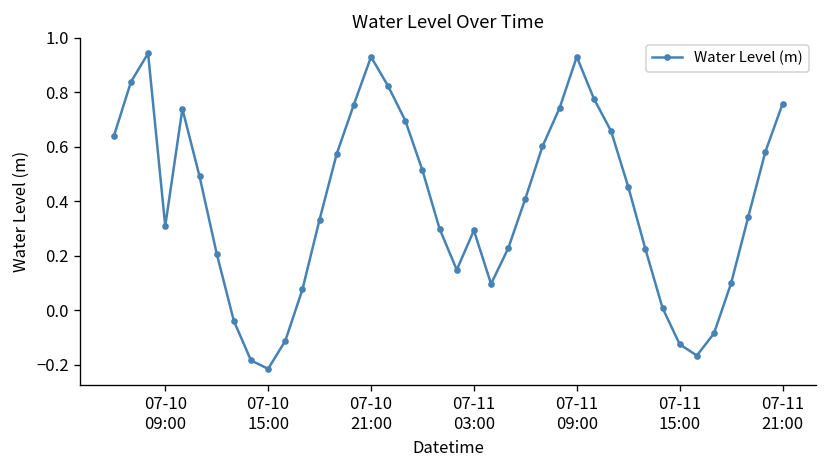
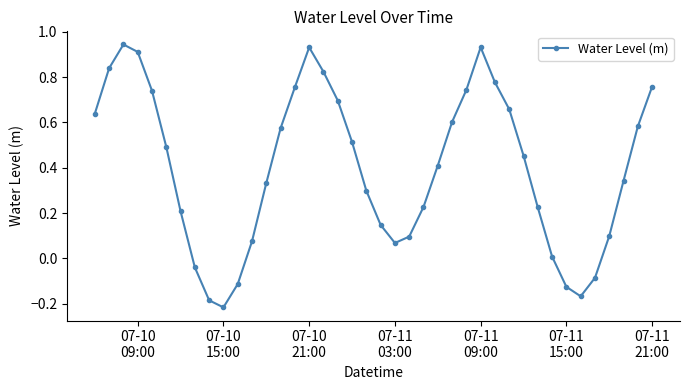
07-10 09:00: 0.31 -> 0.91
07-11 03:00: 0.29 -> 0.07
